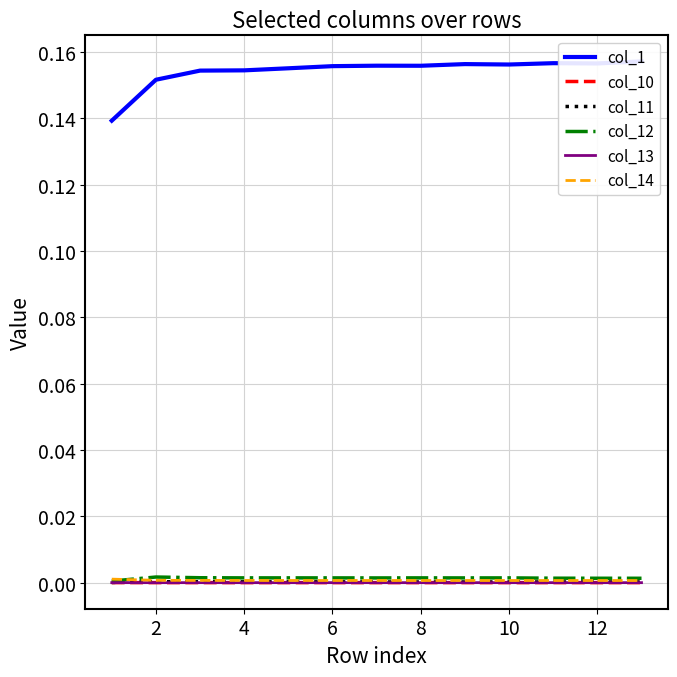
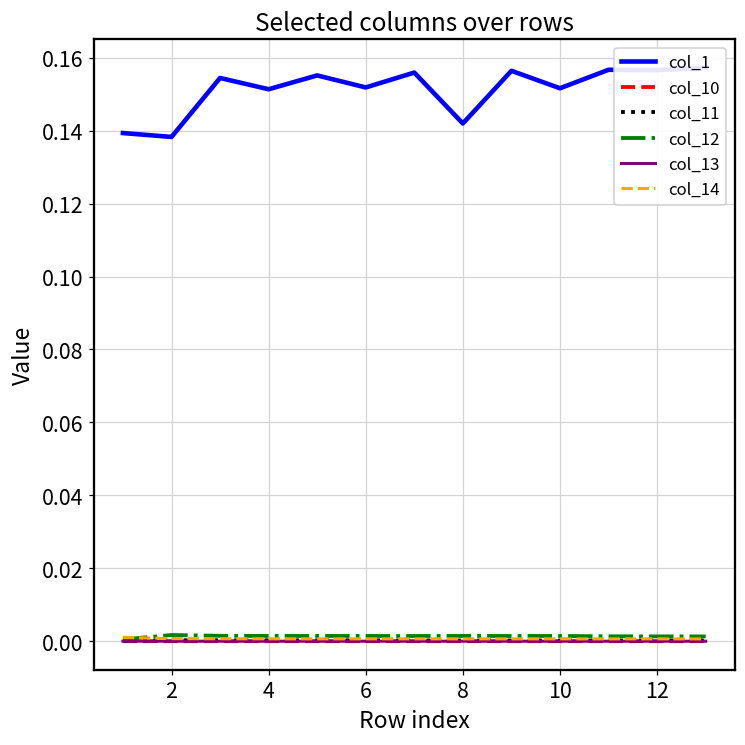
col_1, 2: 0.152 -> 0.138
col_1, 4: 0.155 -> 0.151
col_1, 6: 0.156 -> 0.152
col_1, 8: 0.156 -> 0.142
col_1, 10: 0.156 -> 0.152
